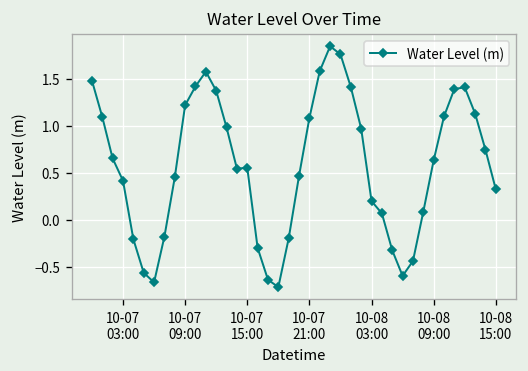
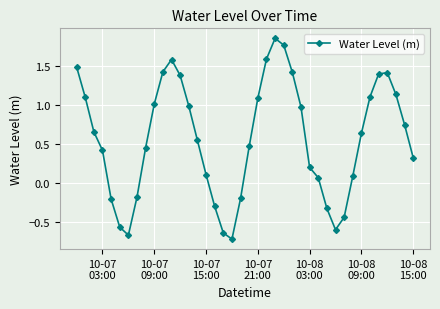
10-07 09:00: 1.2 -> 1.0
10-07 15:00: 0.6 -> 0.1
